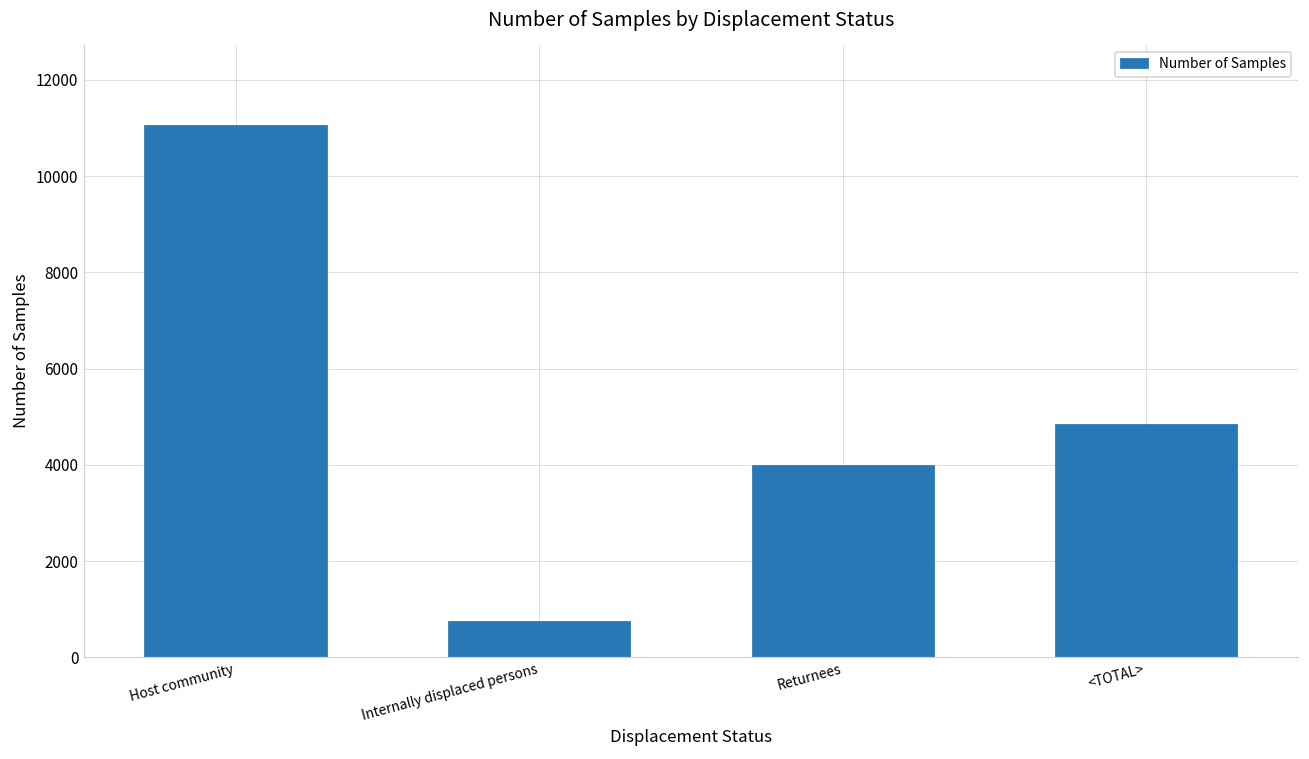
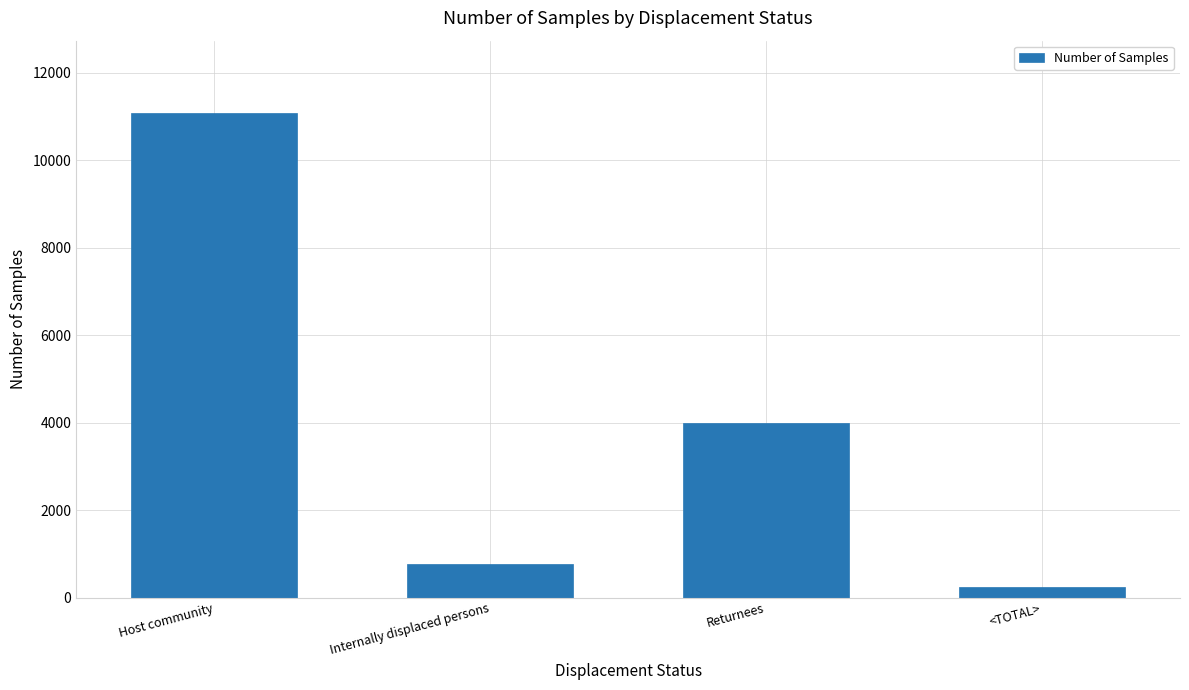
<TOTAL>: 4800 -> 200
